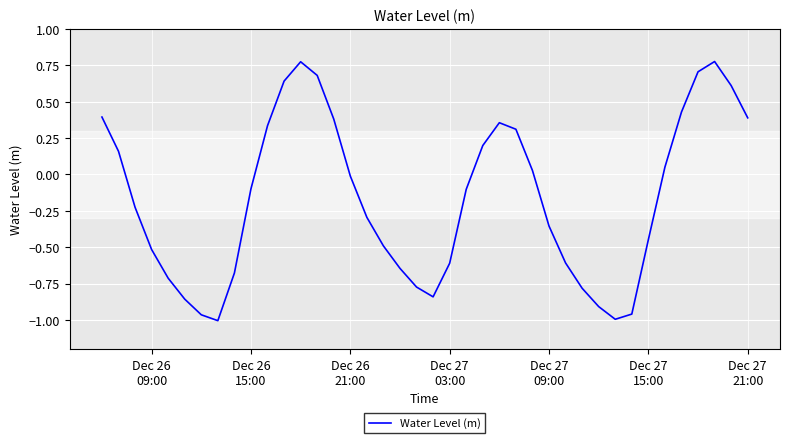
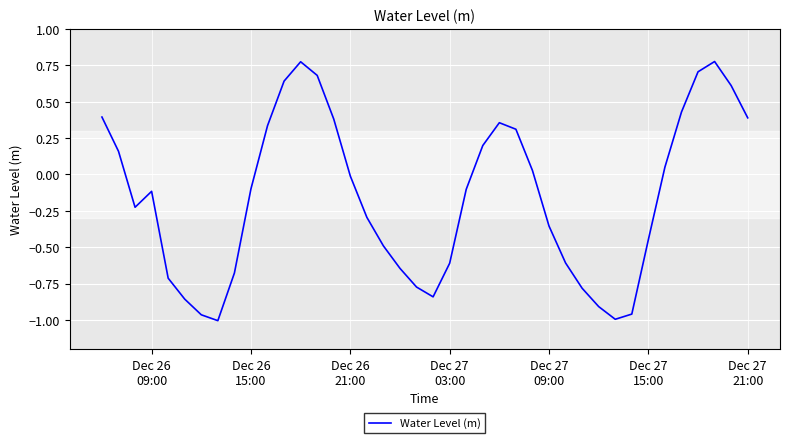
Dec 26 09:00: -0.52 -> -0.12
